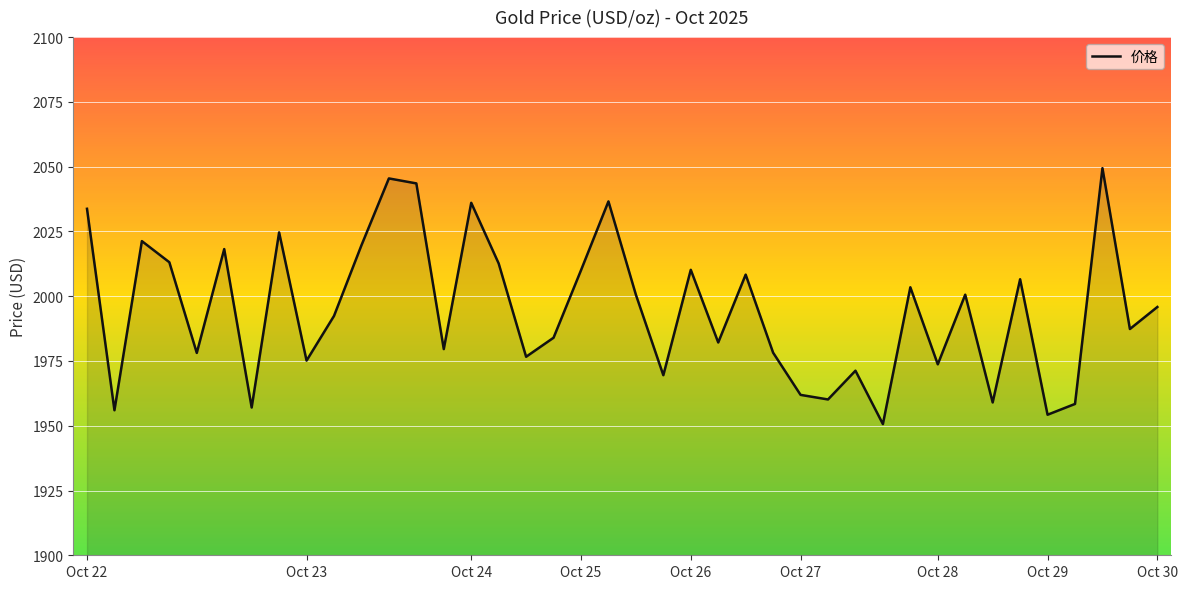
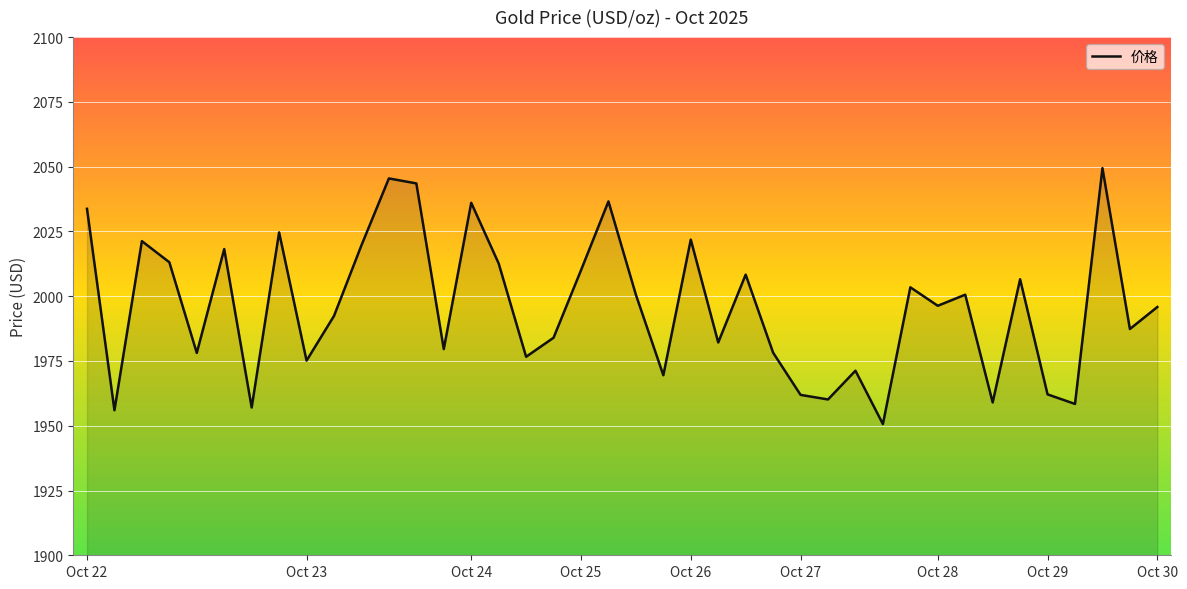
Oct 26: 2010 -> 2022
Oct 28: 1974 -> 1996
Oct 29: 1954 -> 1962
